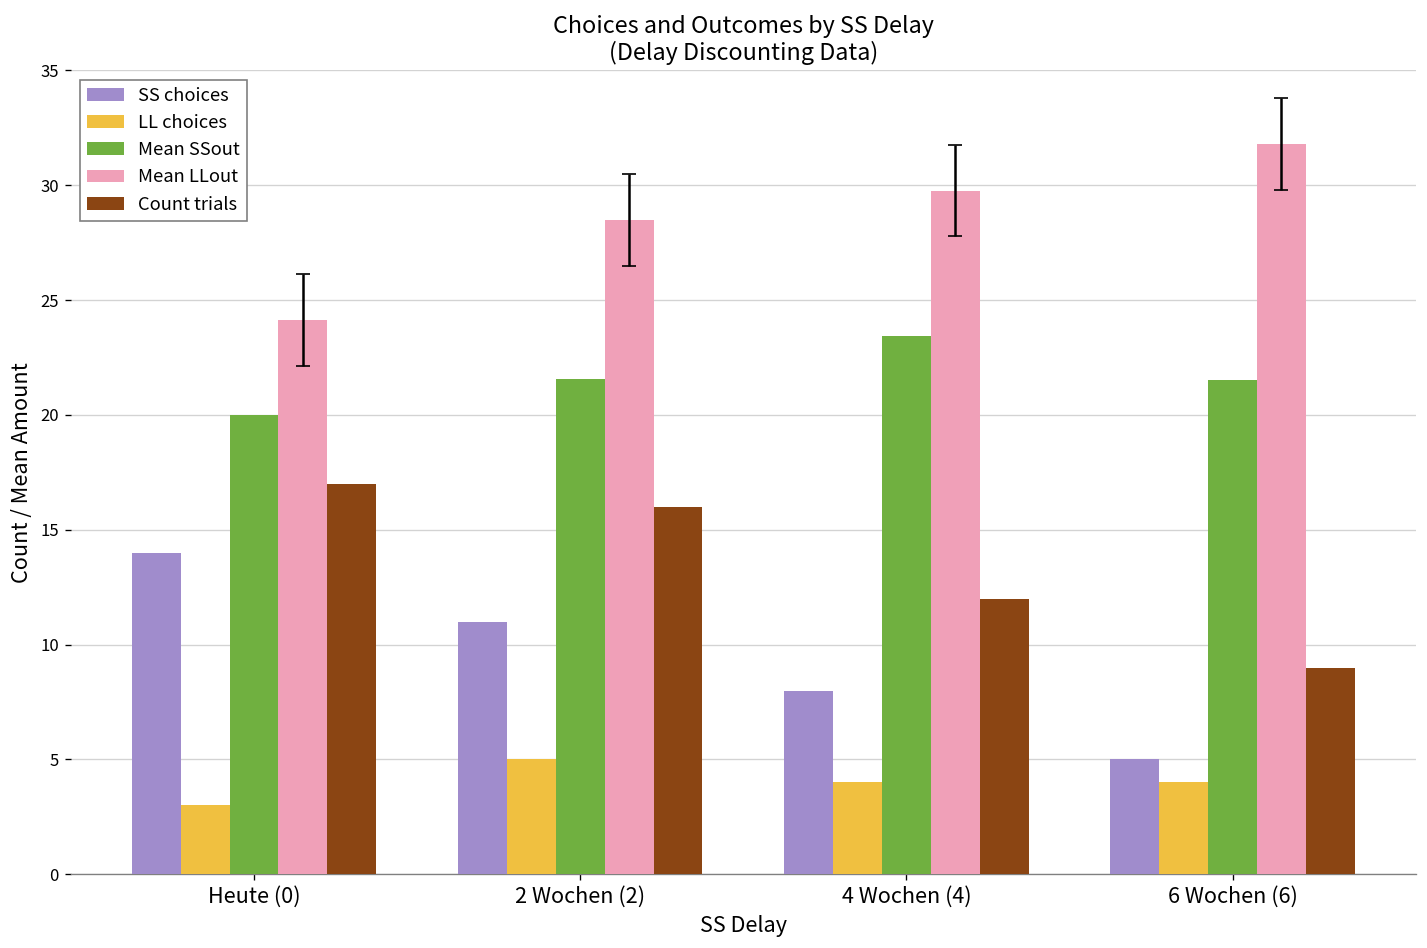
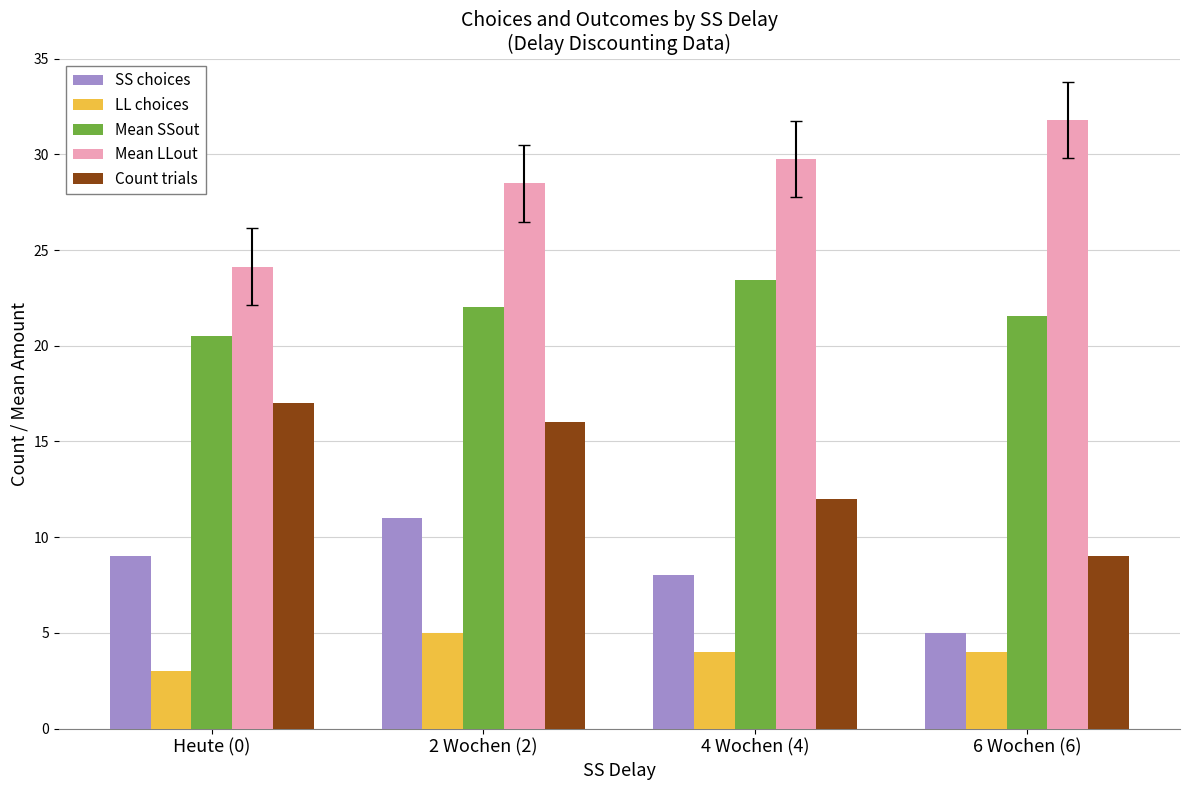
SS choices, Heute (0): 14 -> 9
Mean SSout, Heute (0): 20.0 -> 20.5
Mean SSout, 2 Wochen (2): 21.6 -> 22.0
